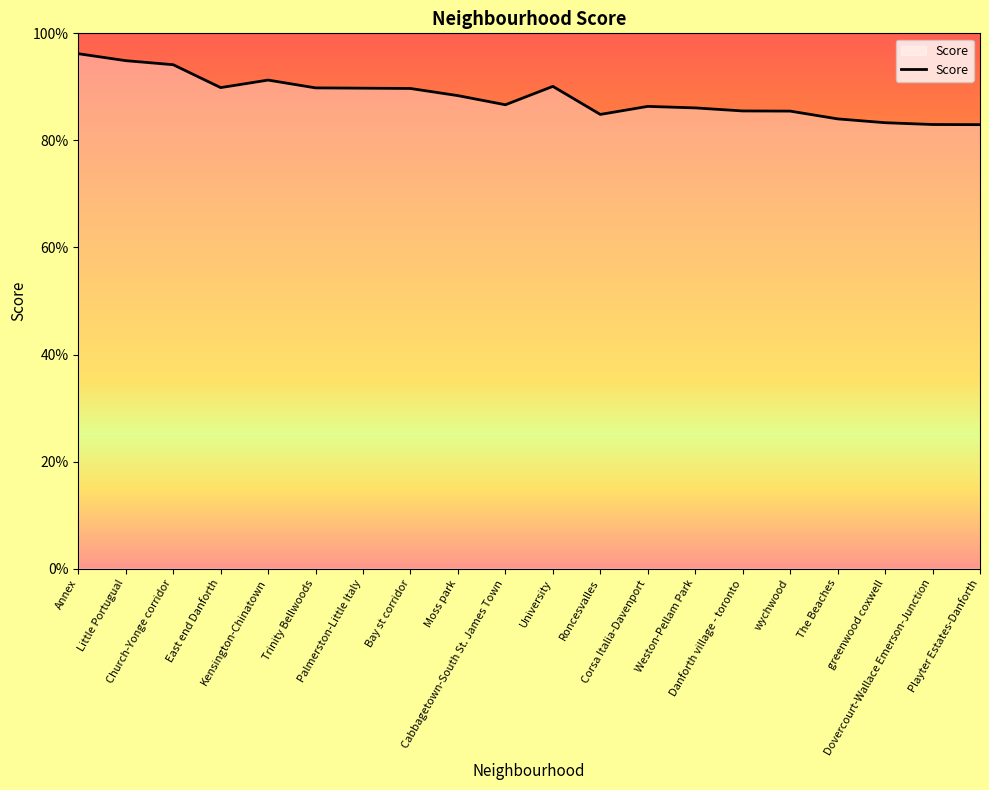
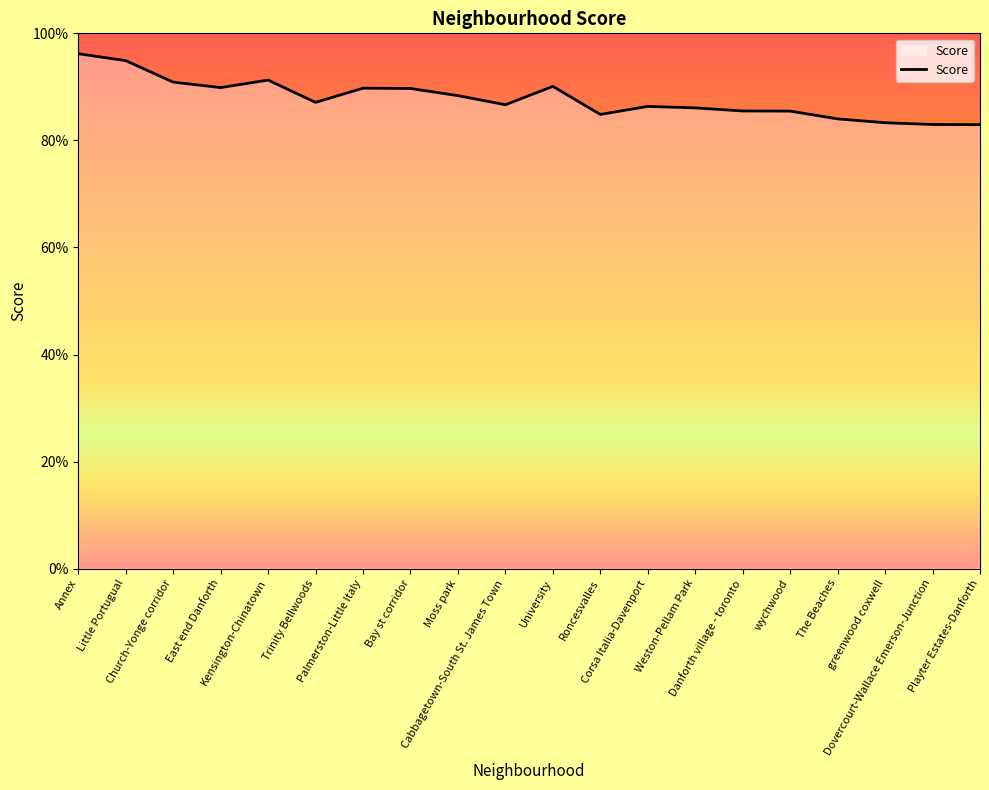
Church-Yonge corridor: 94% -> 91%
Trinity Bellwoods: 90% -> 87%
